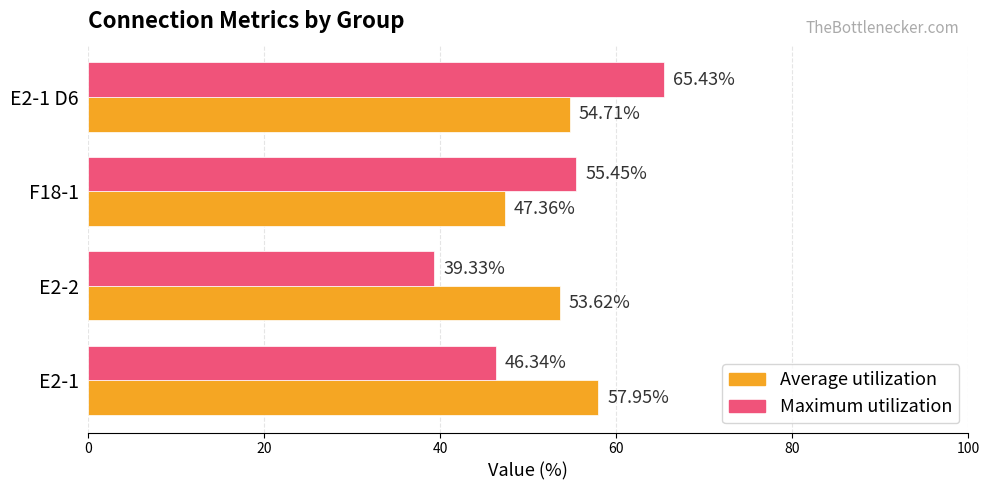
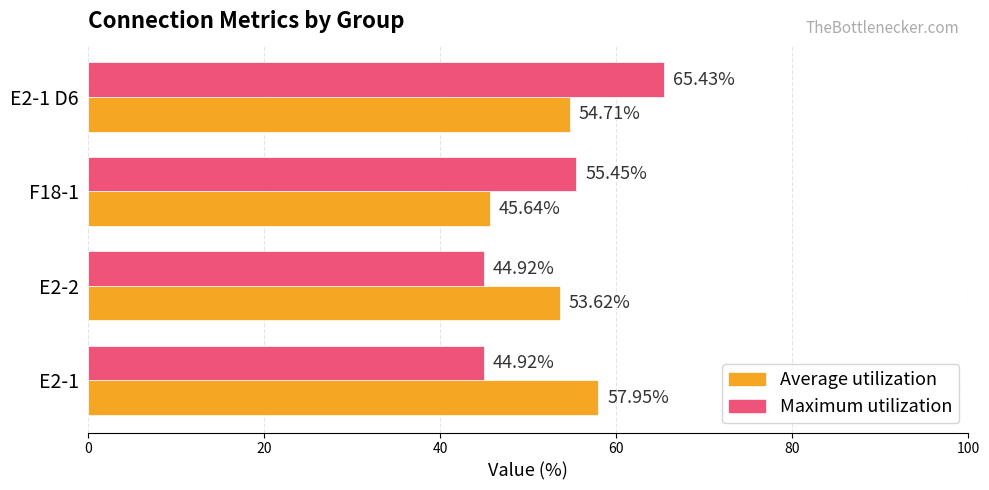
Average utilization, F18-1: 47.36% -> 45.64%
Maximum utilization, E2-2: 39.33% -> 44.92%
Maximum utilization, E2-1: 46.34% -> 44.92%
